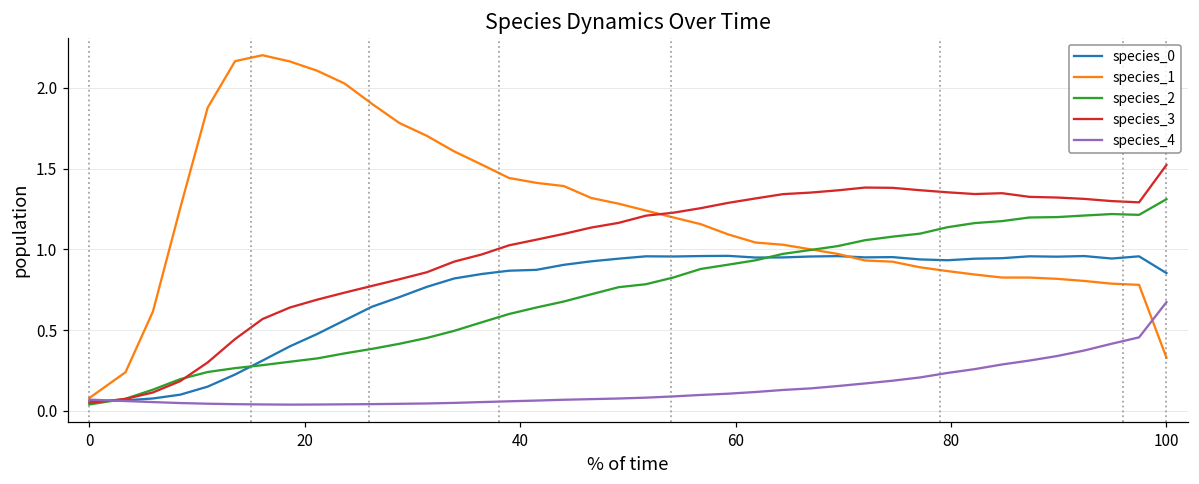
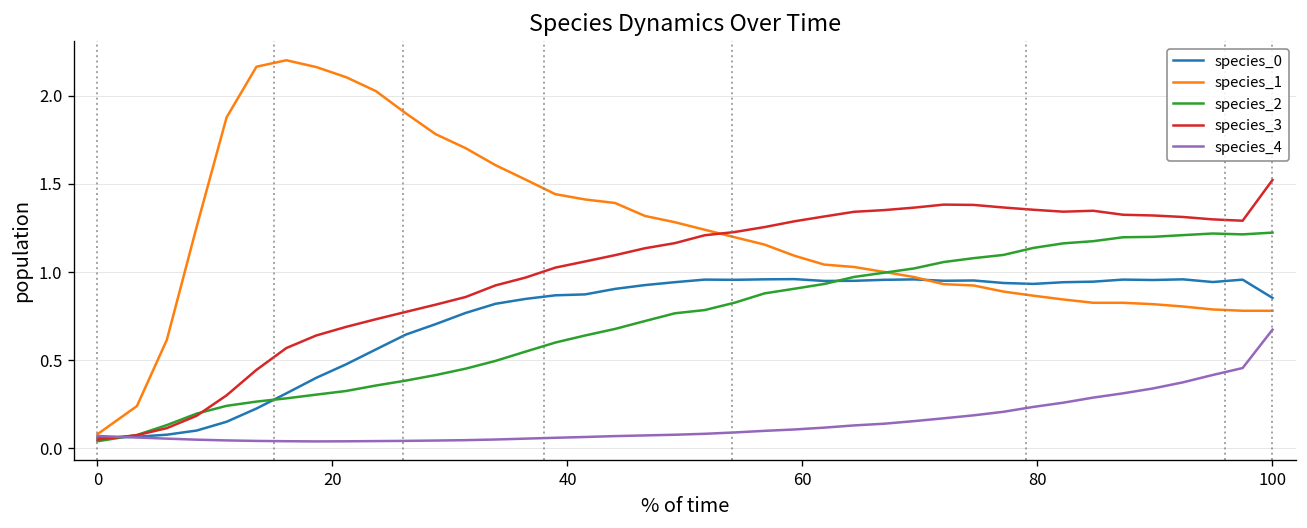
species_1, 100: 0.33 -> 0.78
species_2, 100: 1.31 -> 1.22
